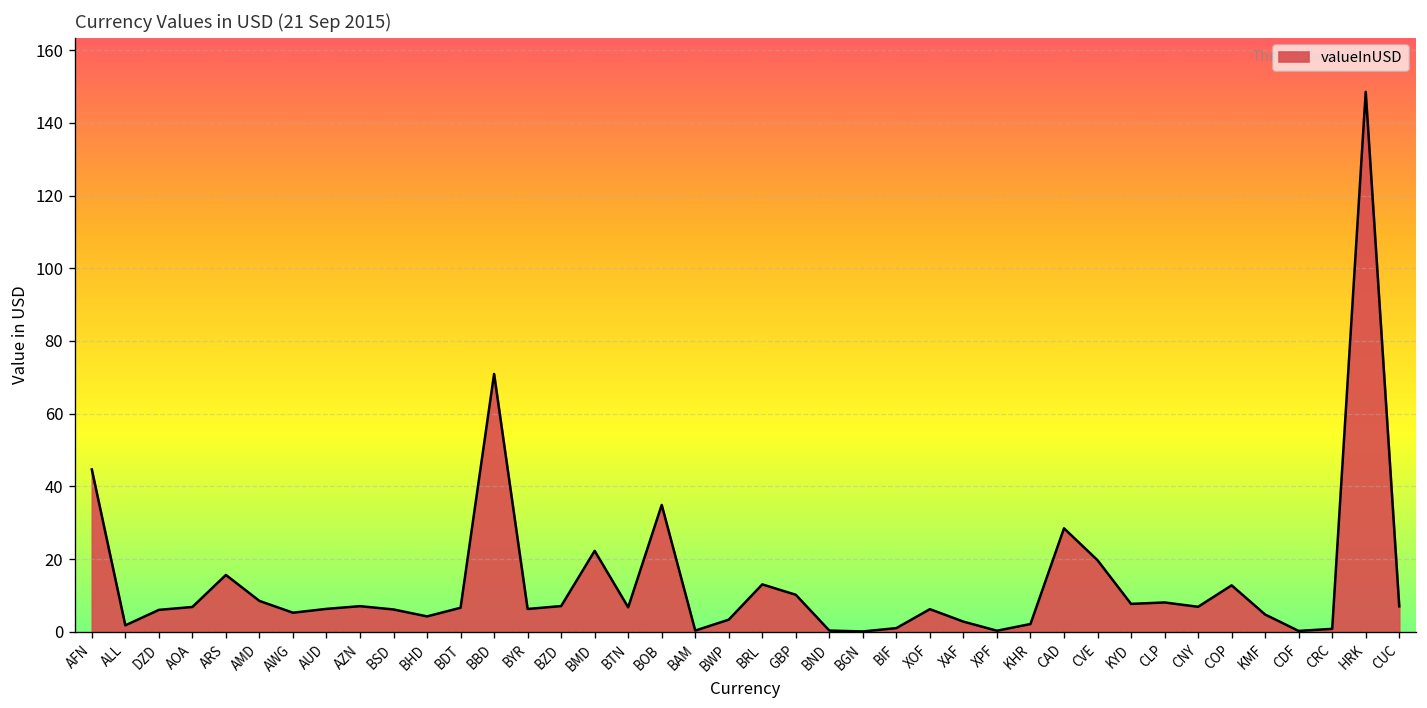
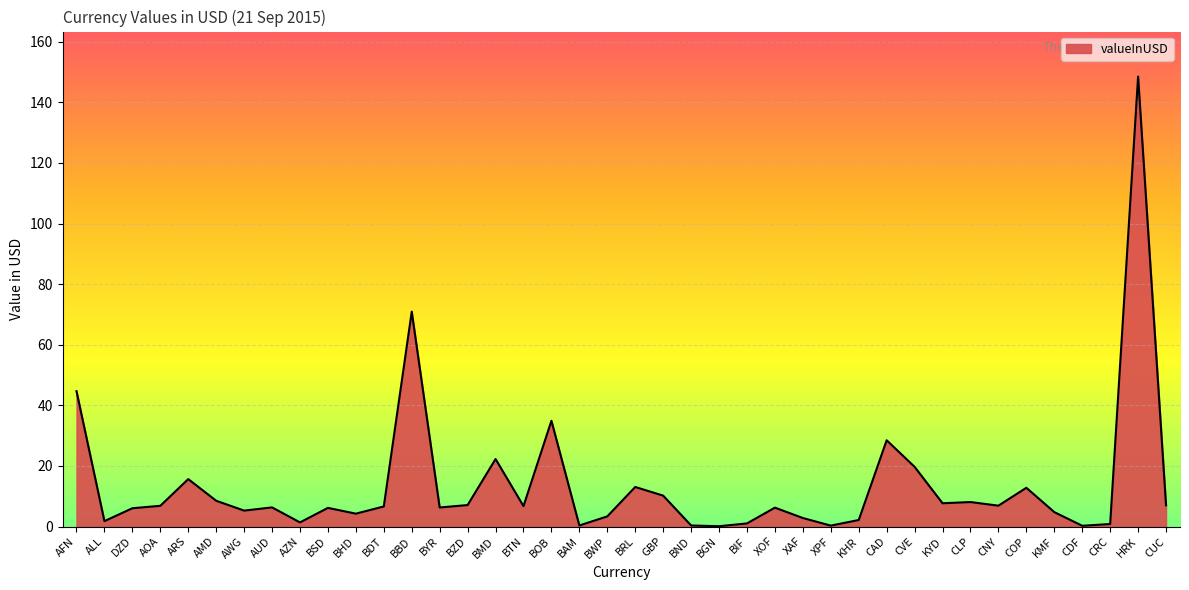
AZN: 7 -> 1
